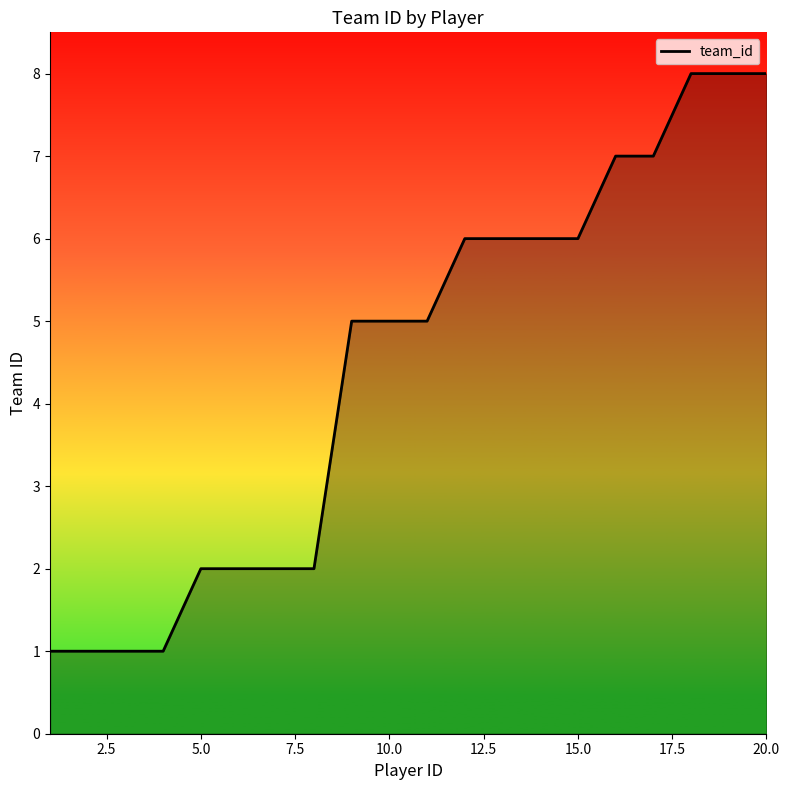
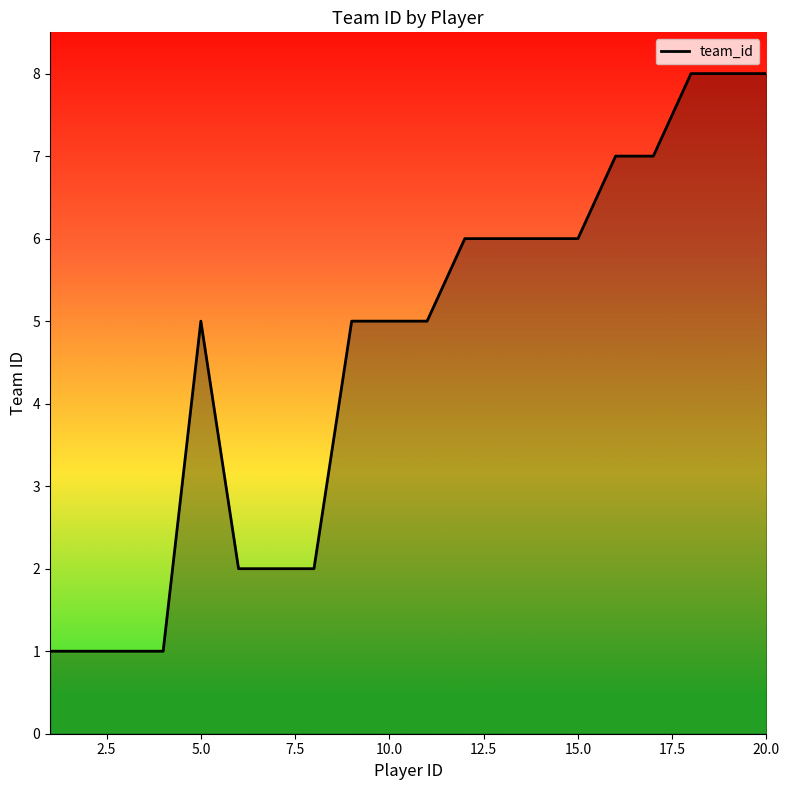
5.0: 2 -> 5
